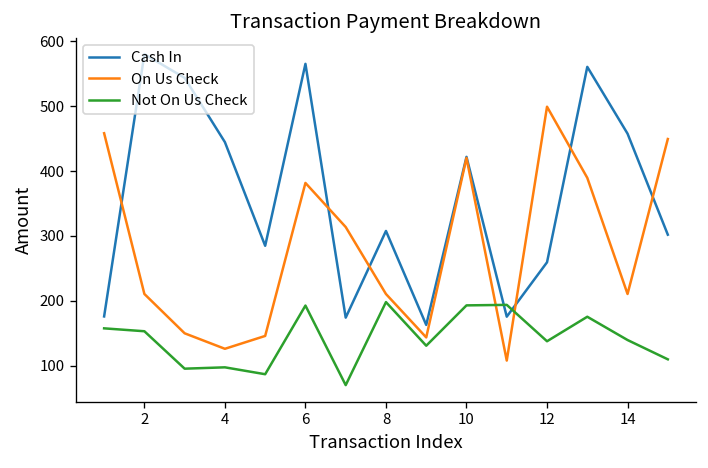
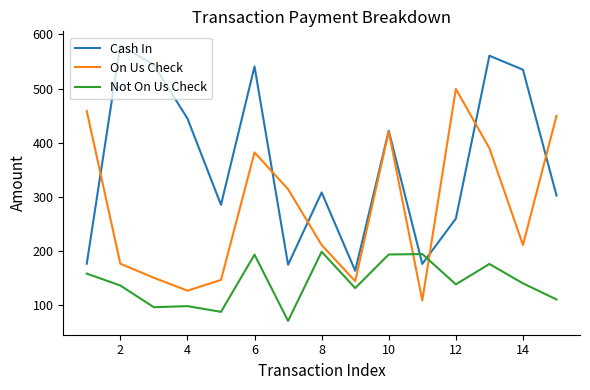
On Us Check, 2: 210 -> 180
Not On Us Check, 2: 150 -> 140
Cash In, 6: 570 -> 540
Cash In, 14: 460 -> 530
